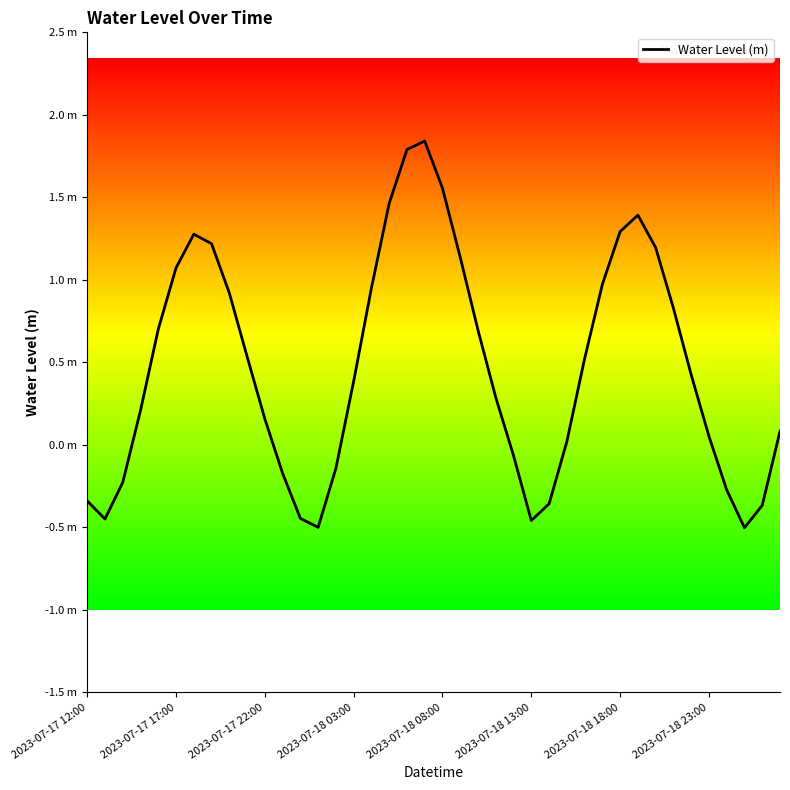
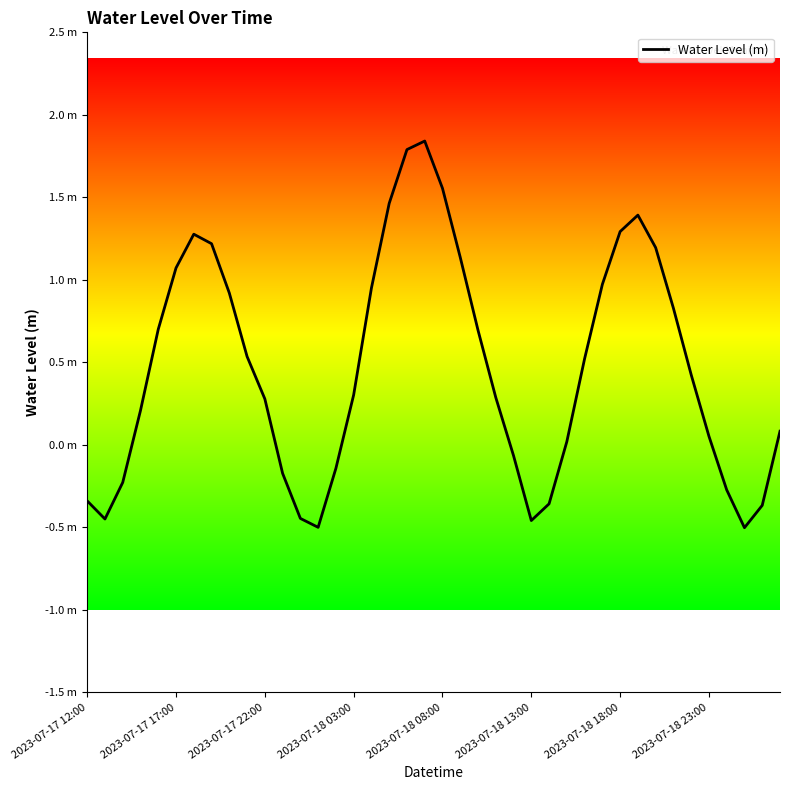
2023-07-17 22:00: 0.16 m -> 0.28 m
2023-07-18 03:00: 0.39 m -> 0.30 m
